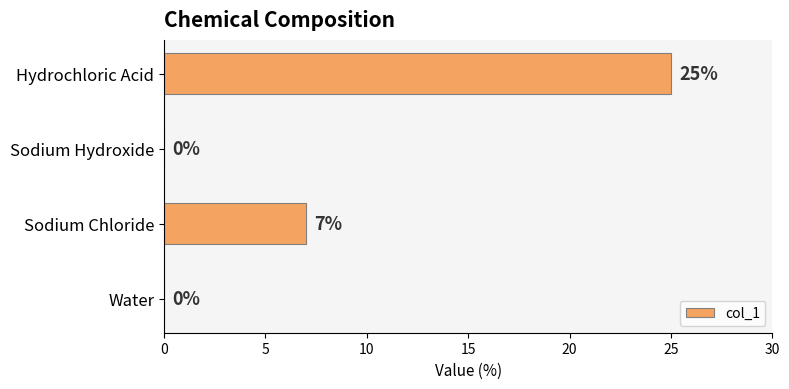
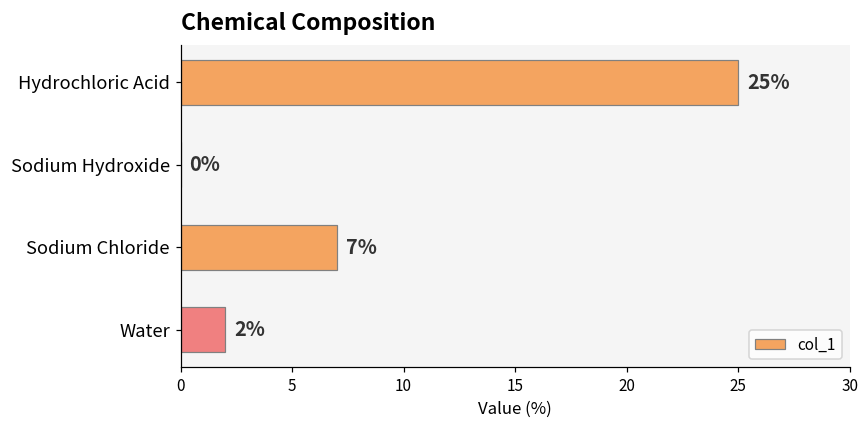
Water: 0% -> 2%
